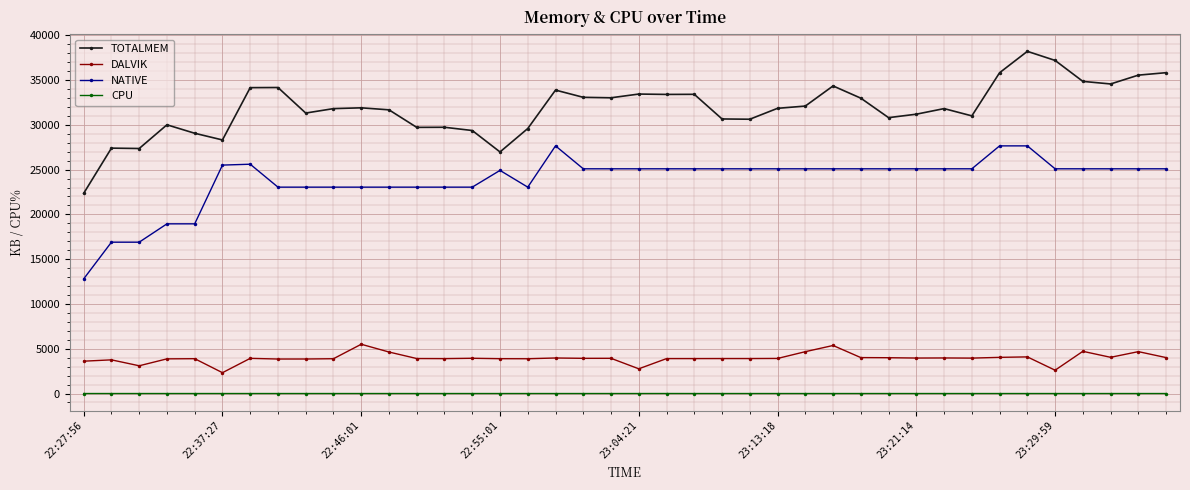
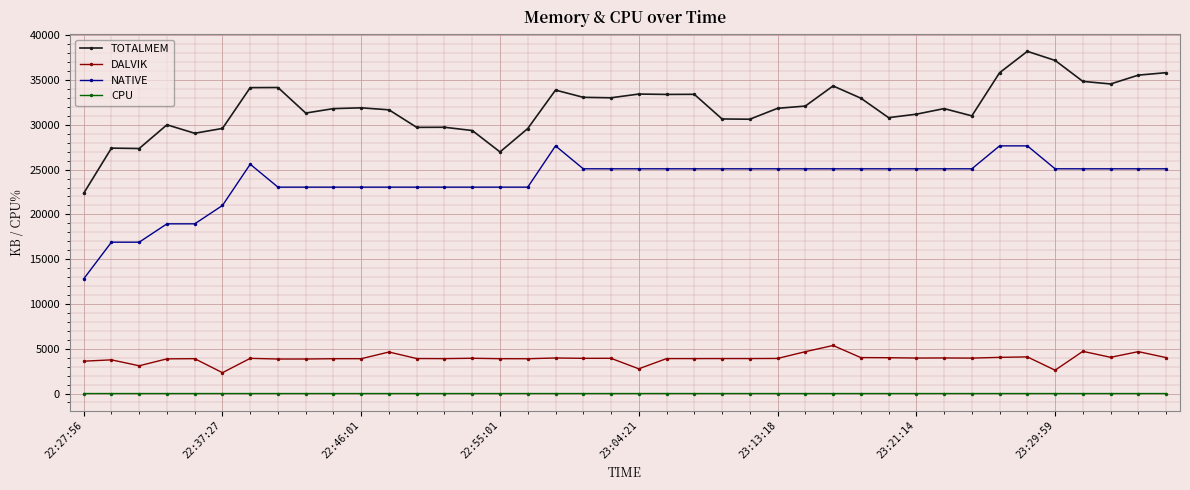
TOTALMEM, 22:37:27: 28000 -> 30000
NATIVE, 22:37:27: 26000 -> 21000
DALVIK, 22:46:01: 6000 -> 4000
NATIVE, 22:55:01: 25000 -> 23000
